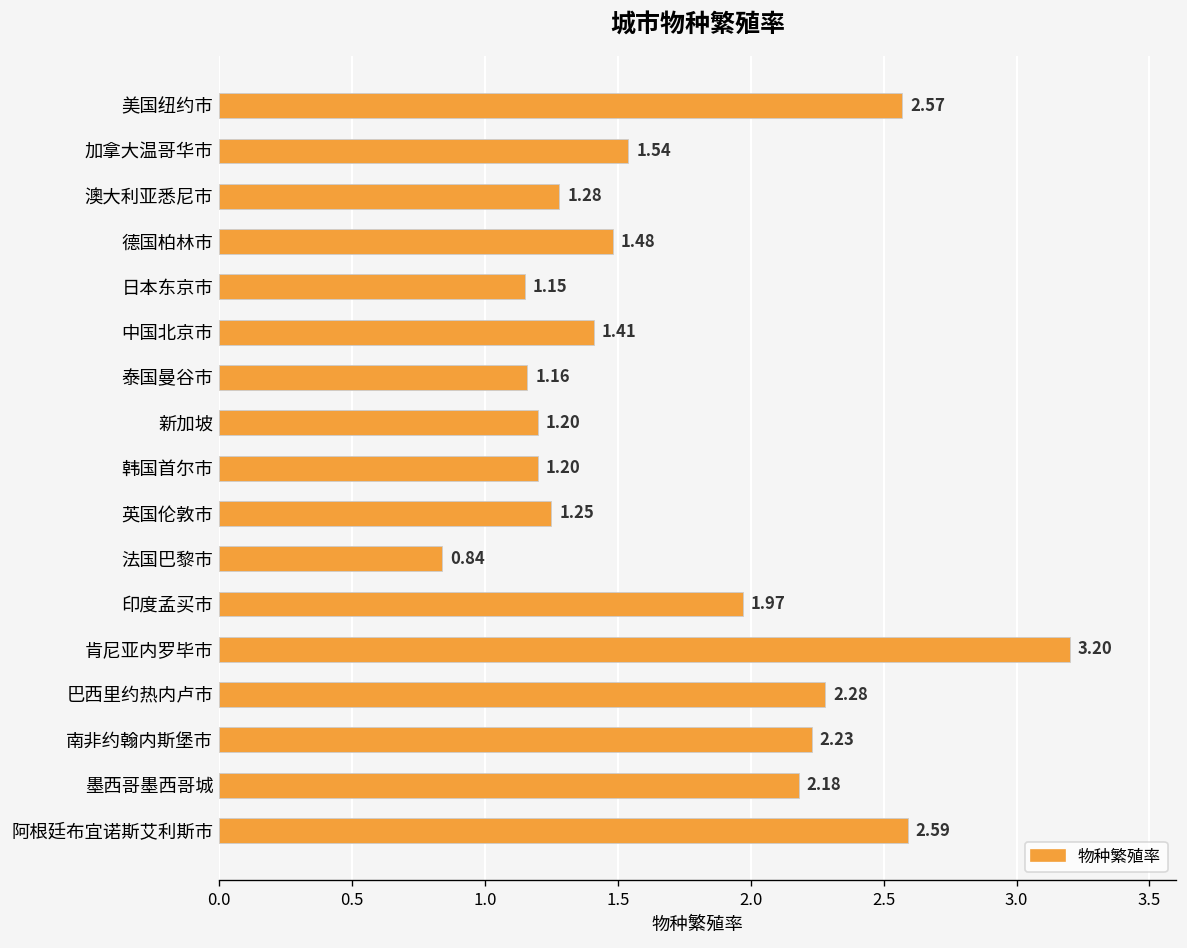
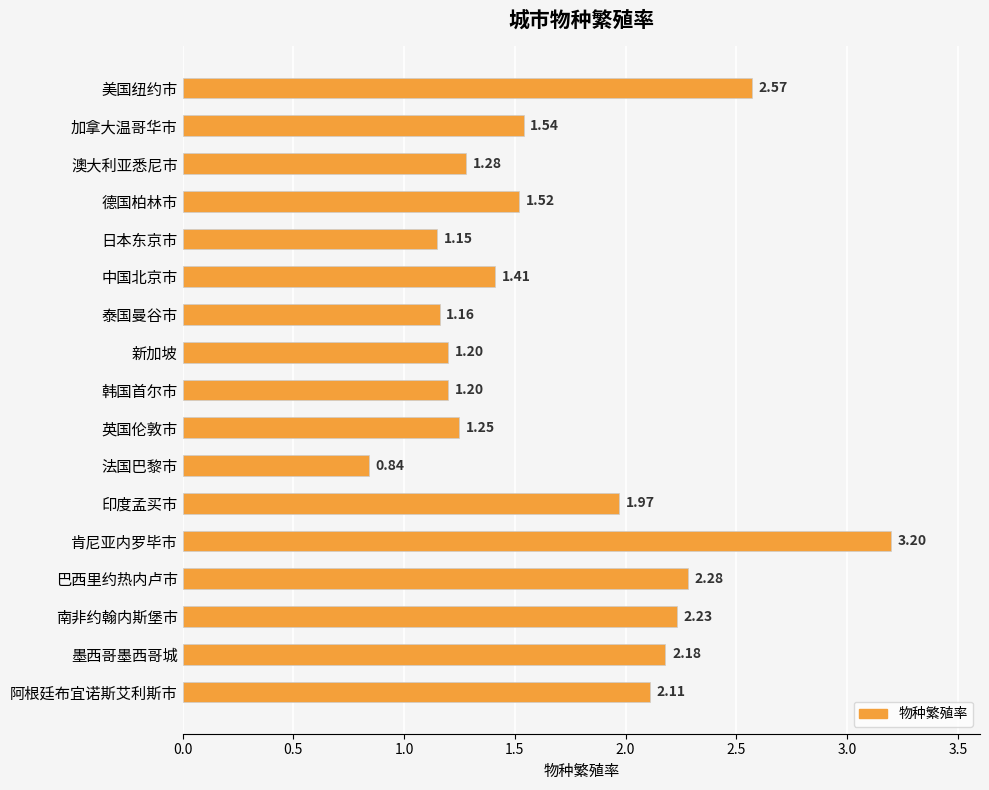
德国柏林市: 1.48 -> 1.52
阿根廷布宜诺斯艾利斯市: 2.59 -> 2.11
